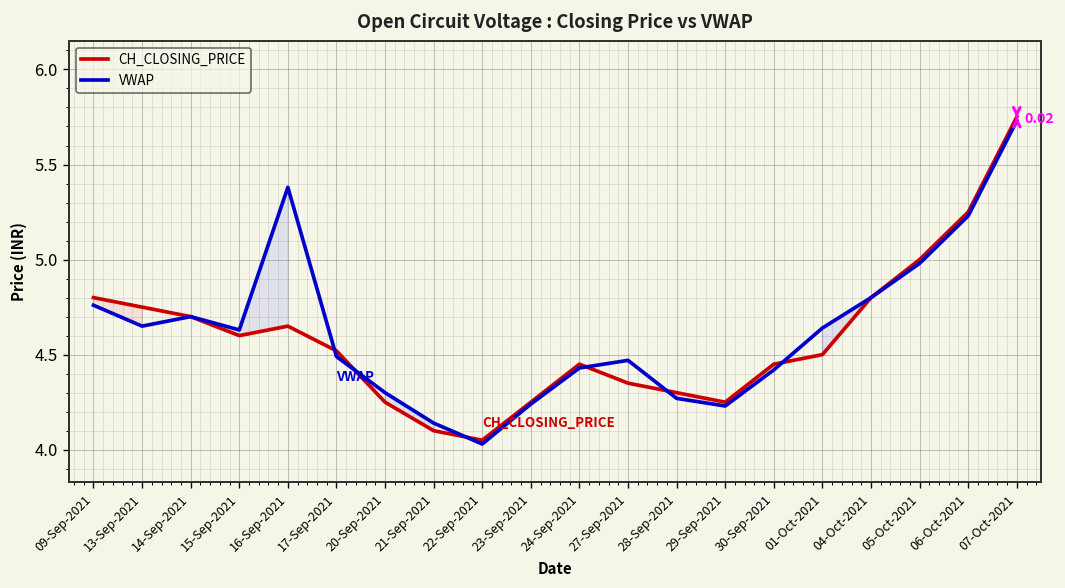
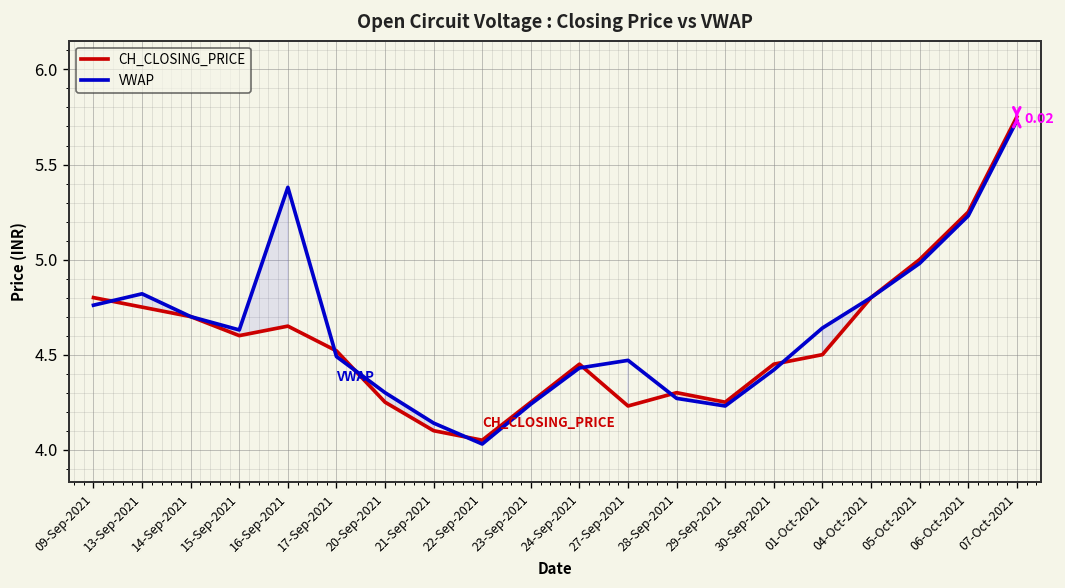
VWAP, 13-Sep-2021: 4.65 -> 4.82
CH_CLOSING_PRICE, 27-Sep-2021: 4.35 -> 4.23
